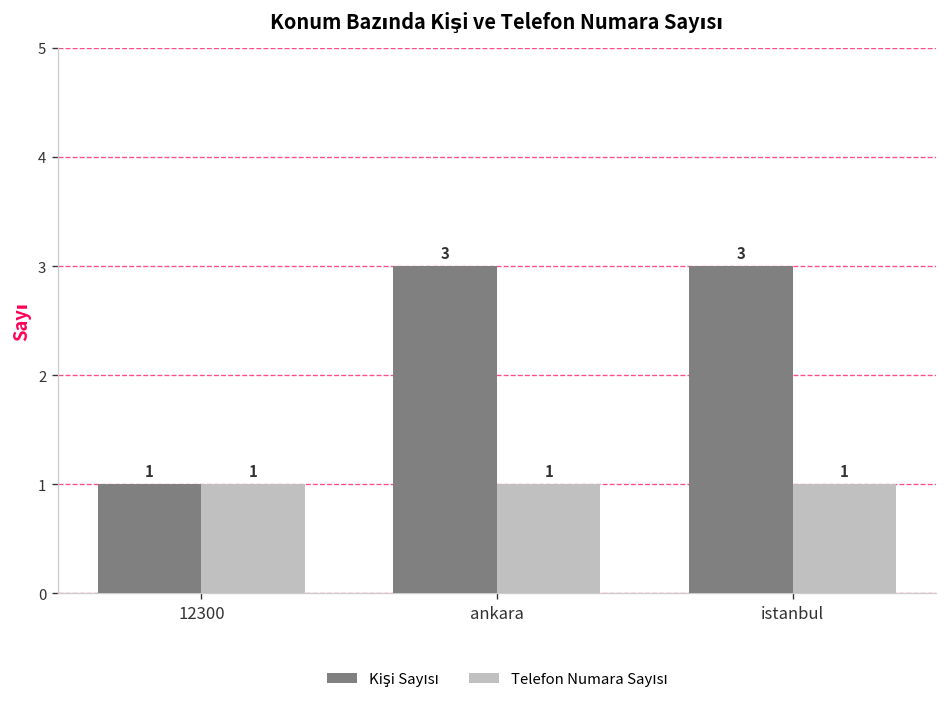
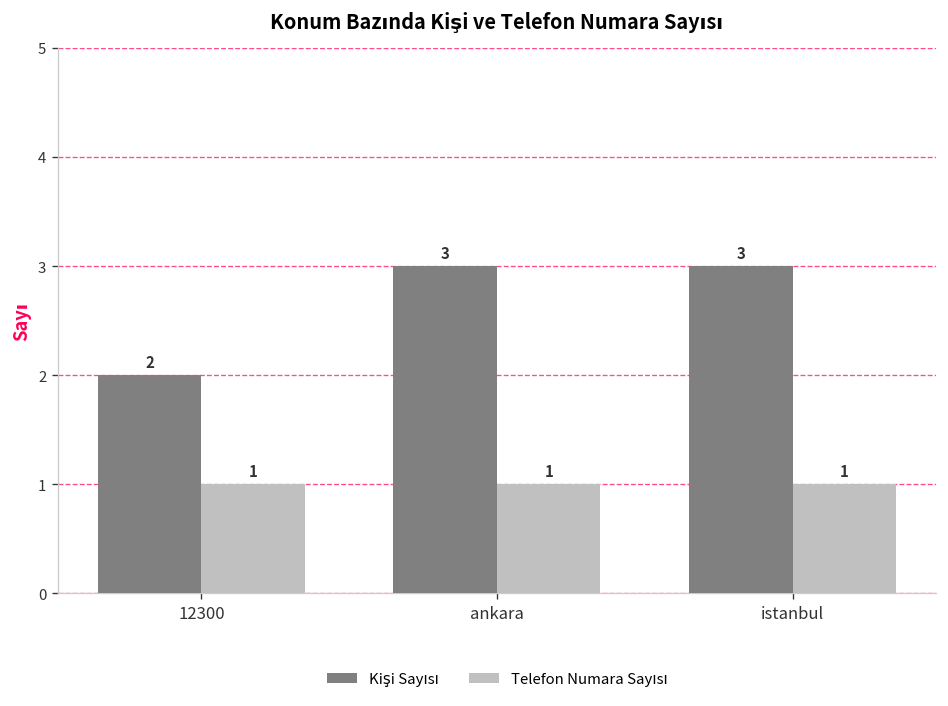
Kişi Sayısı, 12300: 1 -> 2
